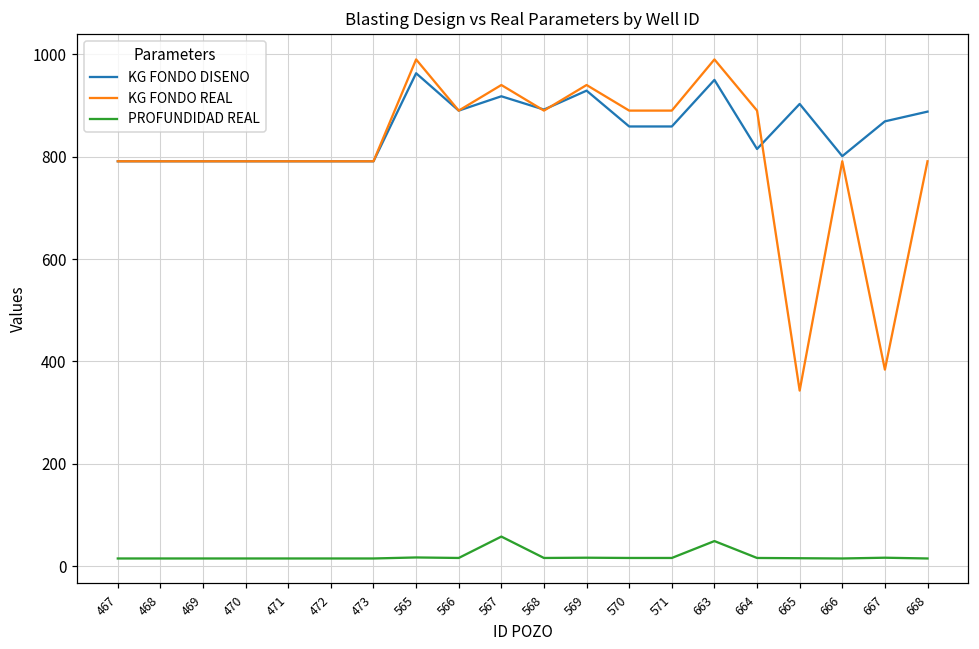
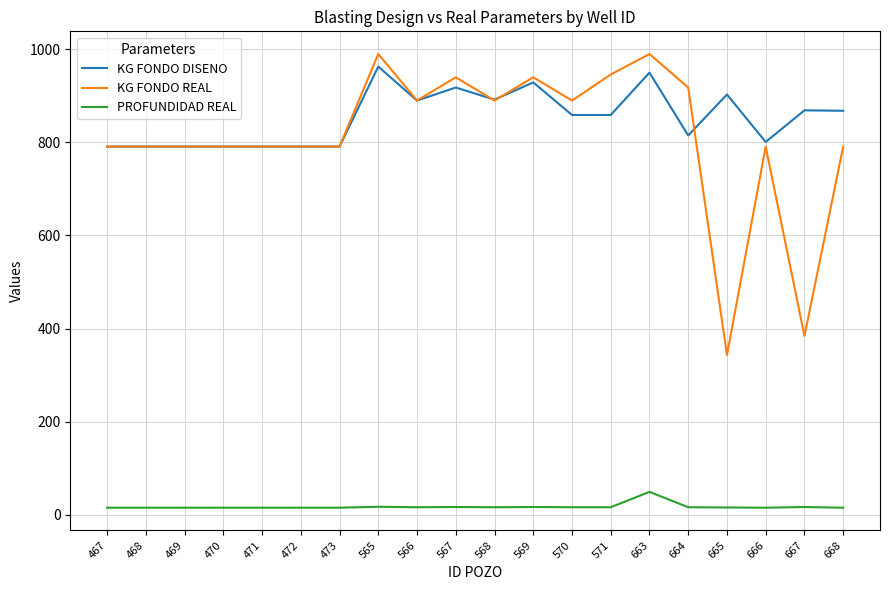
PROFUNDIDAD REAL, 567: 60 -> 20
KG FONDO REAL, 571: 890 -> 950
KG FONDO REAL, 664: 890 -> 920
KG FONDO DISENO, 668: 890 -> 870
